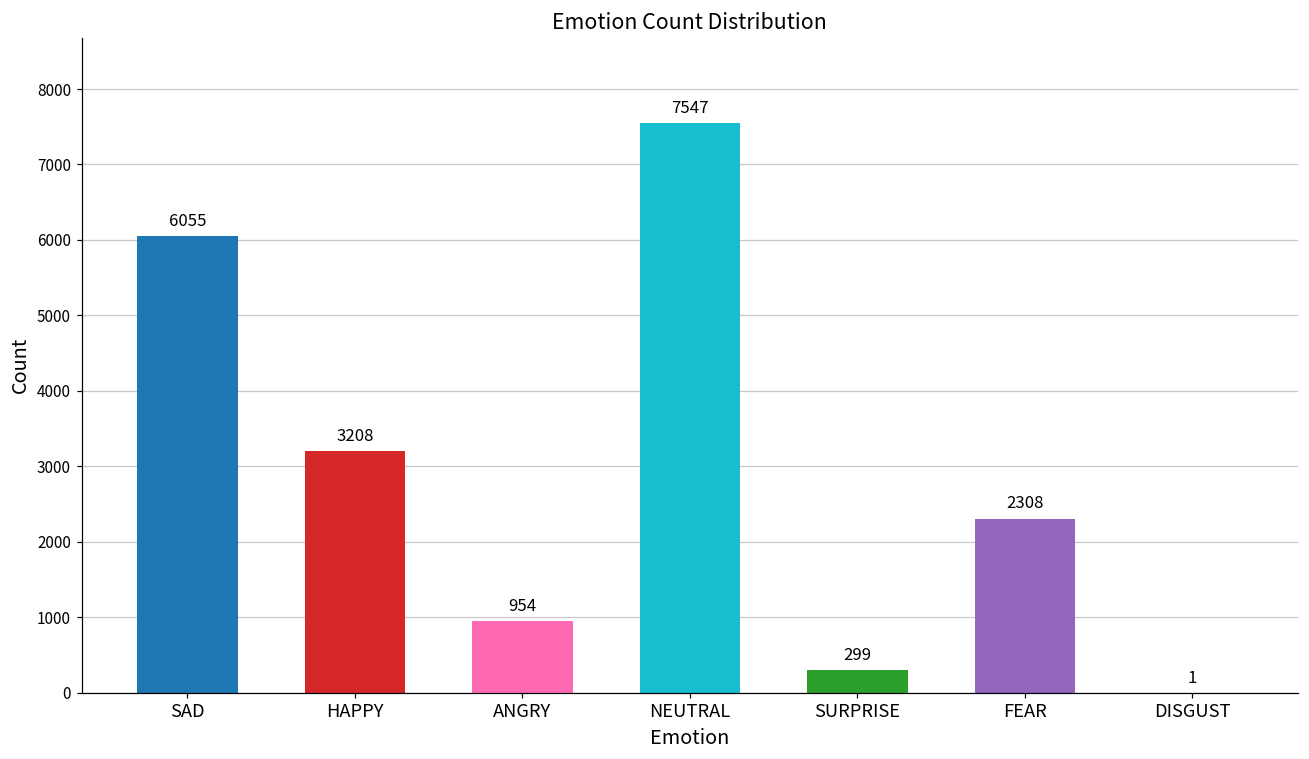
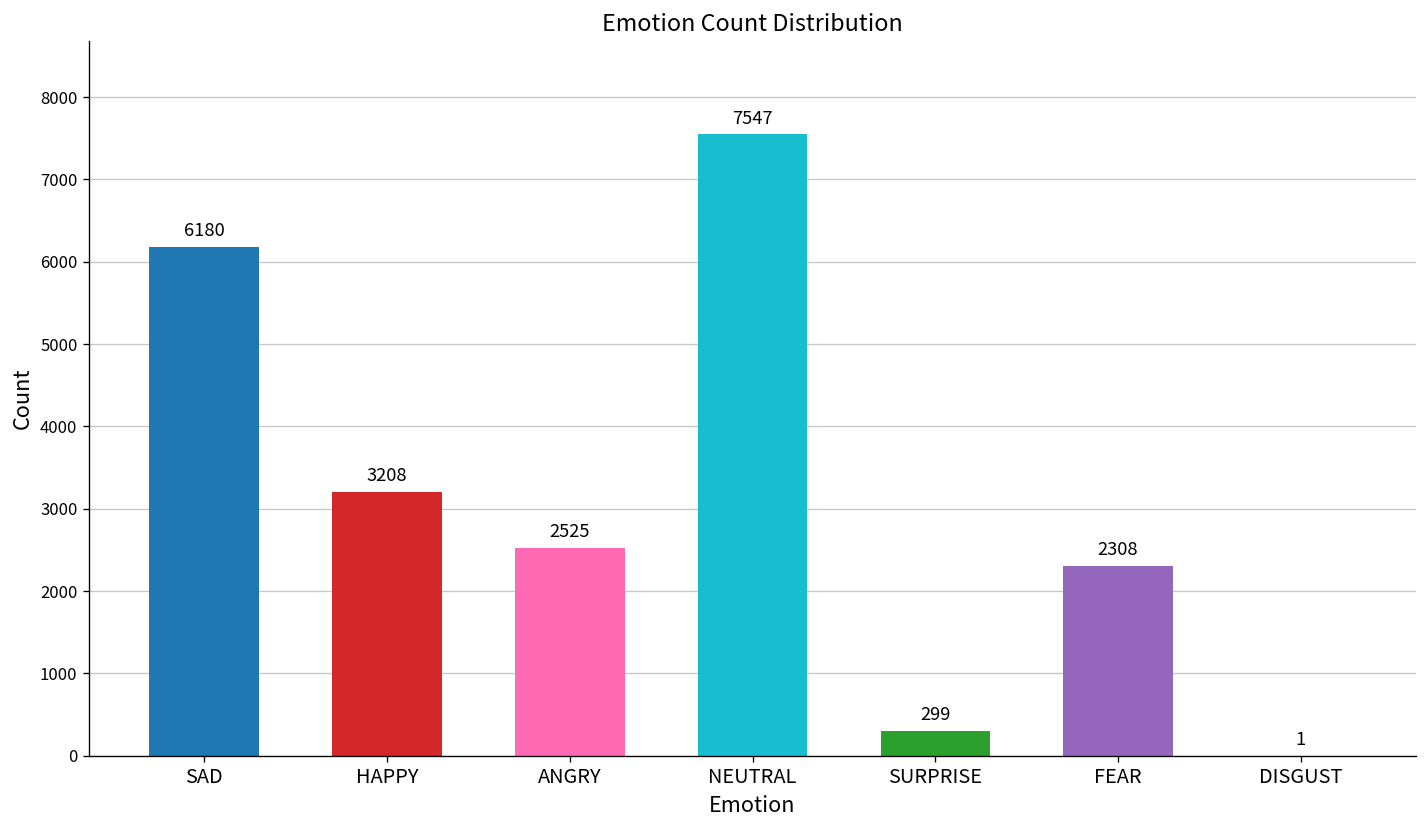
SAD: 6055 -> 6180
ANGRY: 954 -> 2525
